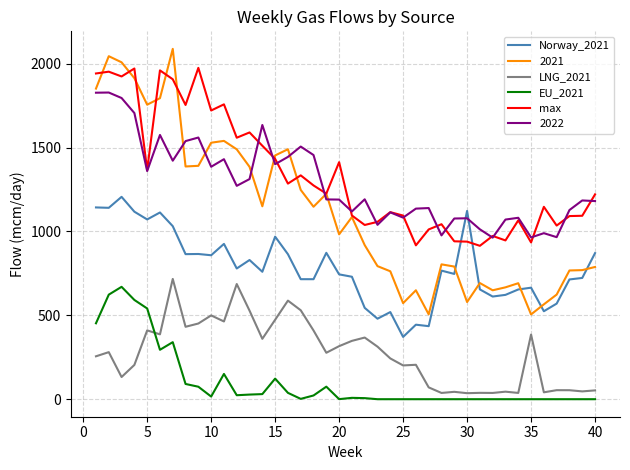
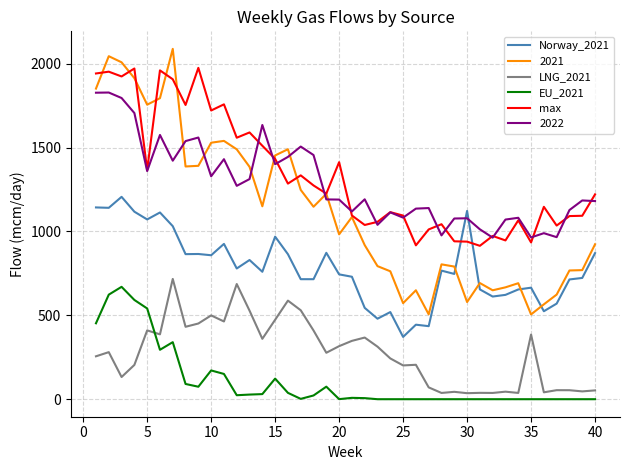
EU_2021, 10: 20 -> 170
2022, 10: 1390 -> 1330
2021, 40: 790 -> 920
